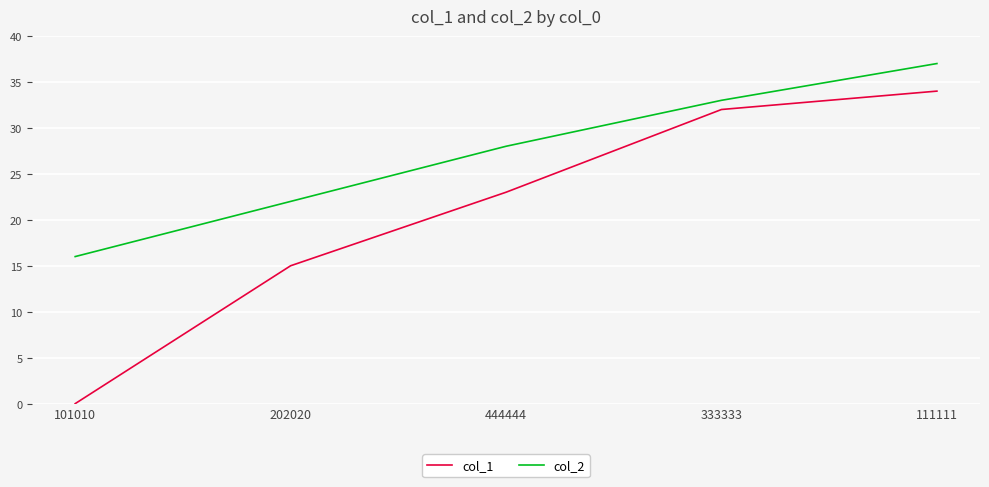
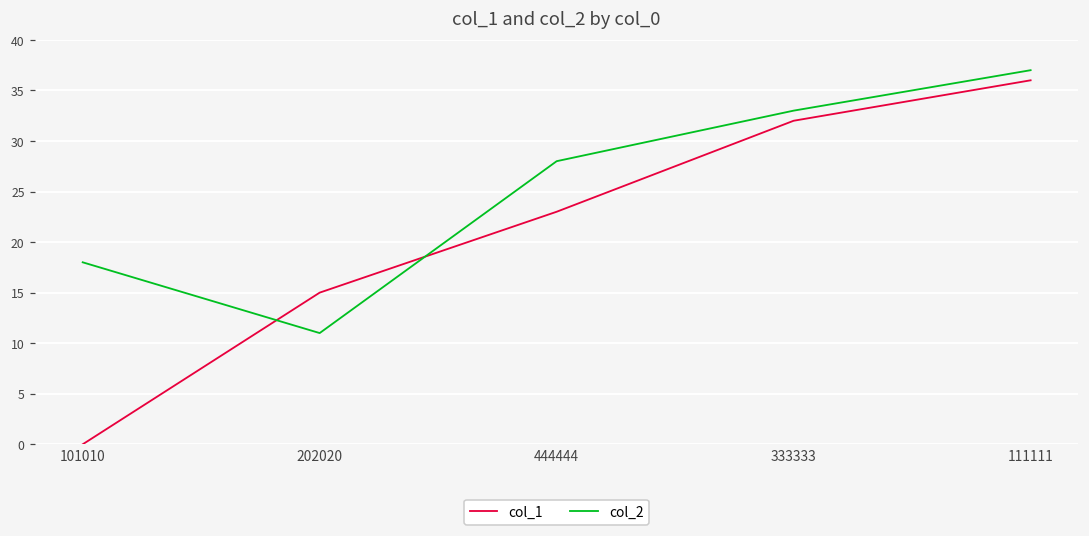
col_2, 101010: 16 -> 18
col_2, 202020: 22 -> 11
col_1, 111111: 34 -> 36
